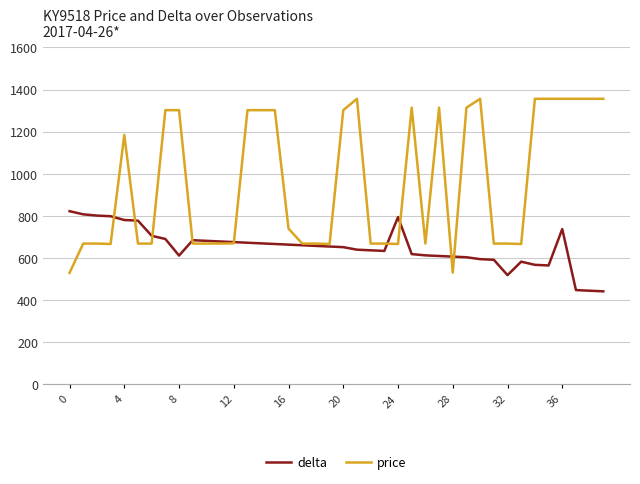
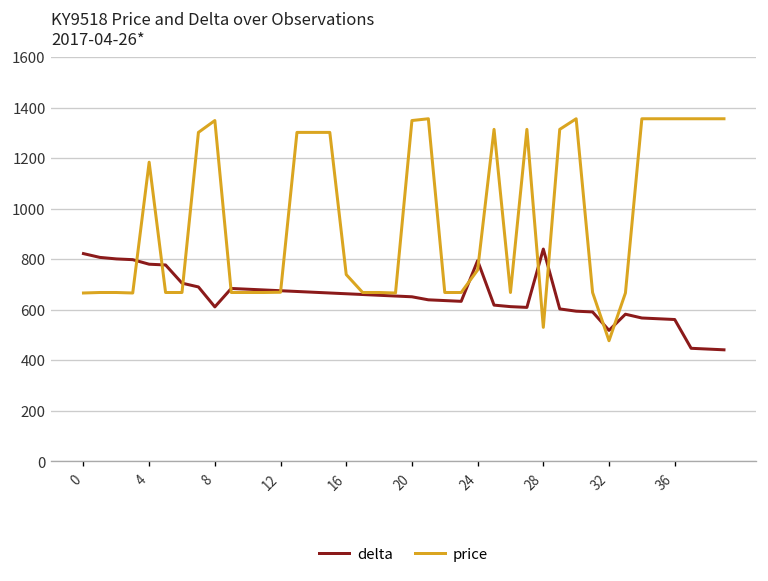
price, 0: 530 -> 670
price, 8: 1300 -> 1350
price, 20: 1300 -> 1350
price, 24: 670 -> 760
delta, 28: 610 -> 840
price, 32: 670 -> 480
delta, 36: 740 -> 560
